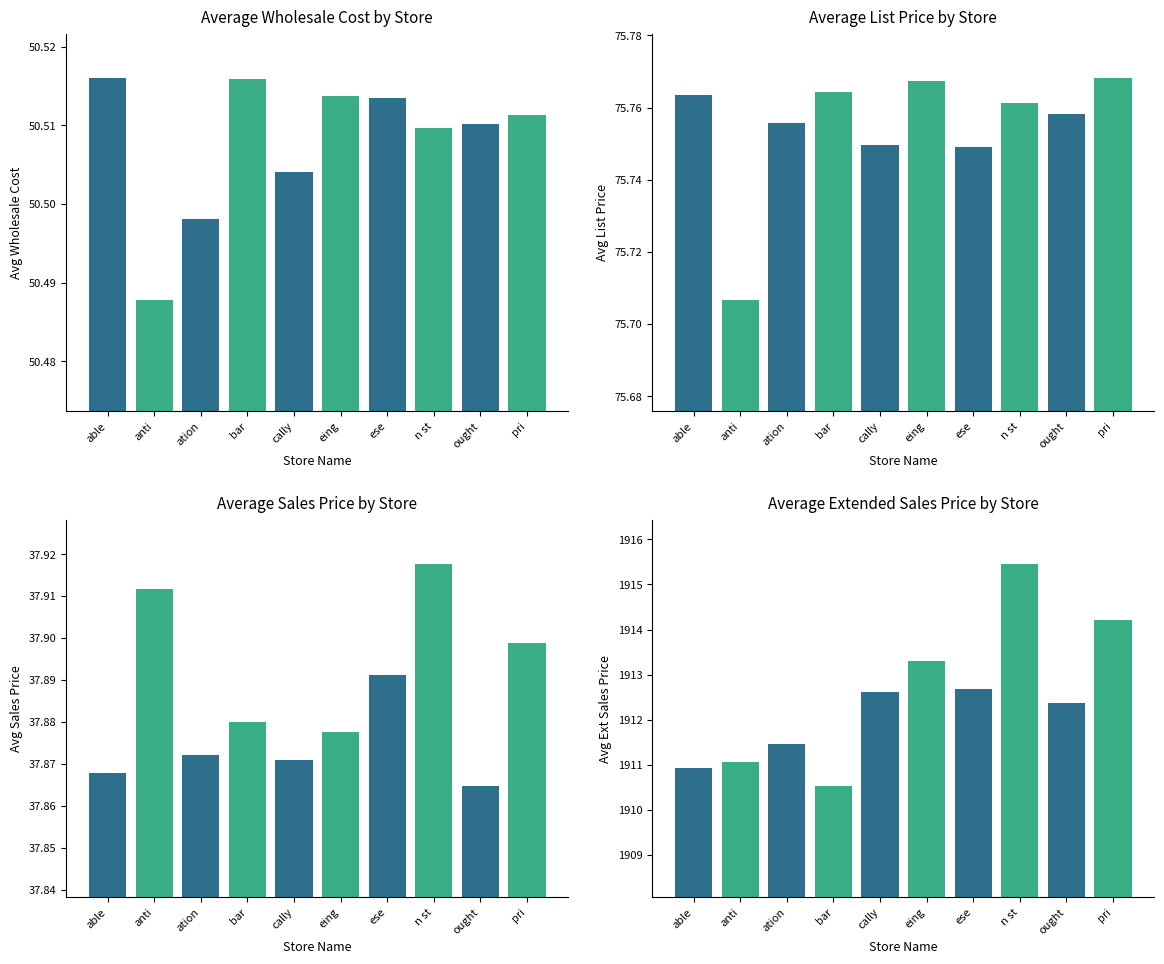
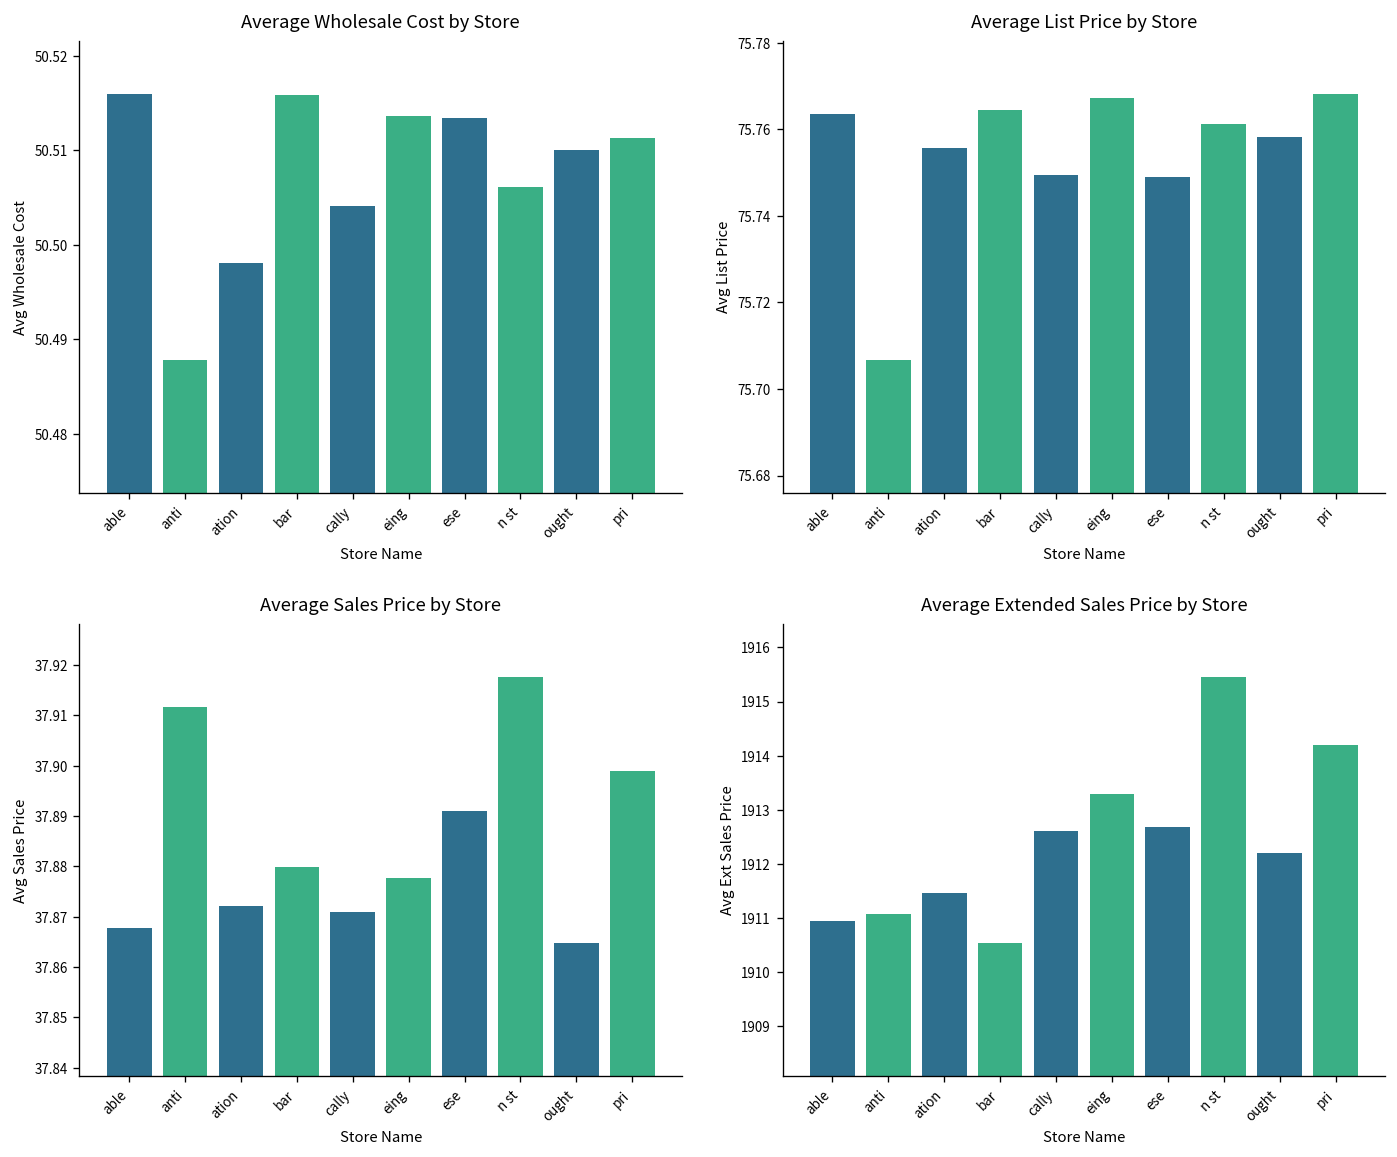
Average Wholesale Cost by Store, n st: 50.510 -> 50.506
Average Extended Sales Price by Store, ought: 1912.4 -> 1912.2
